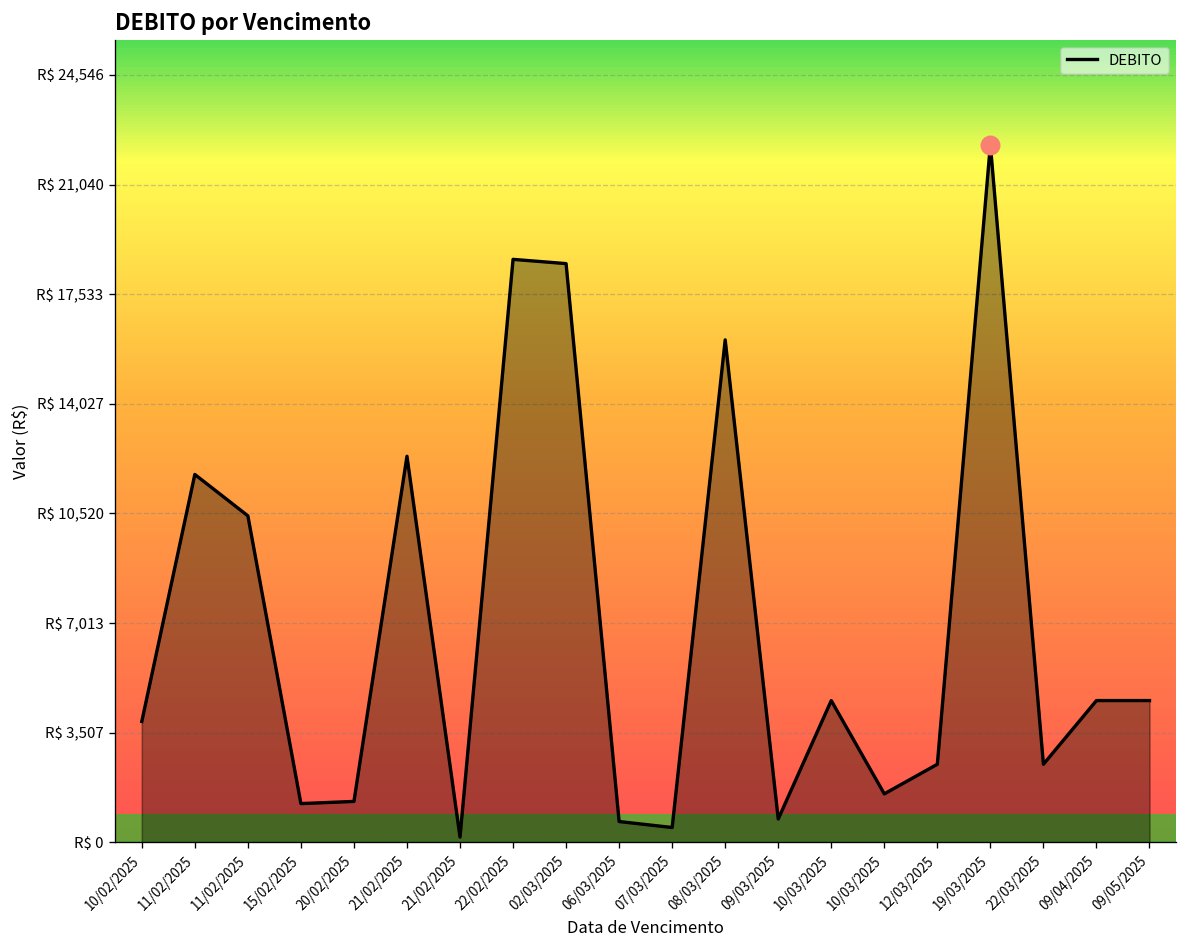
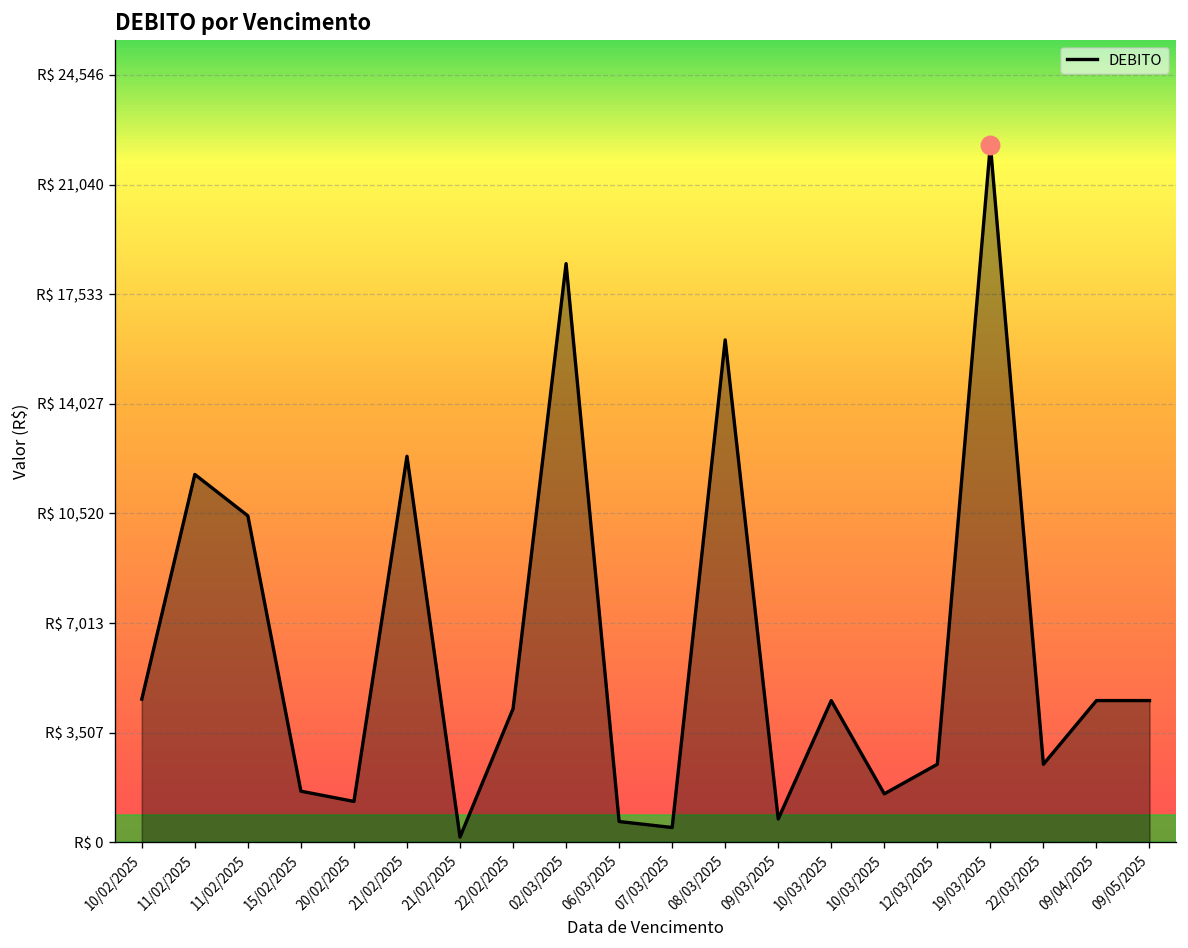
DEBITO, 10/02/2025: R$ 3,900 -> R$ 4,600
DEBITO, 15/02/2025: R$ 1,200 -> R$ 1,600
DEBITO, 22/02/2025: R$ 18,600 -> R$ 4,300
